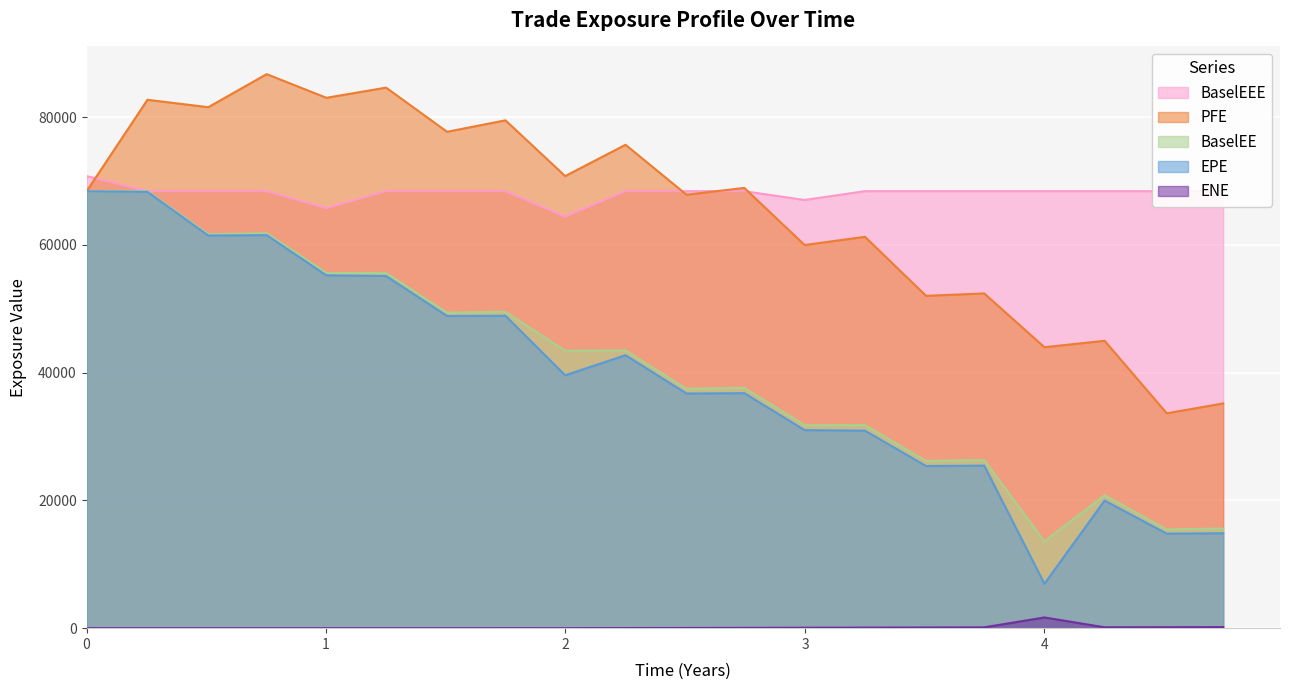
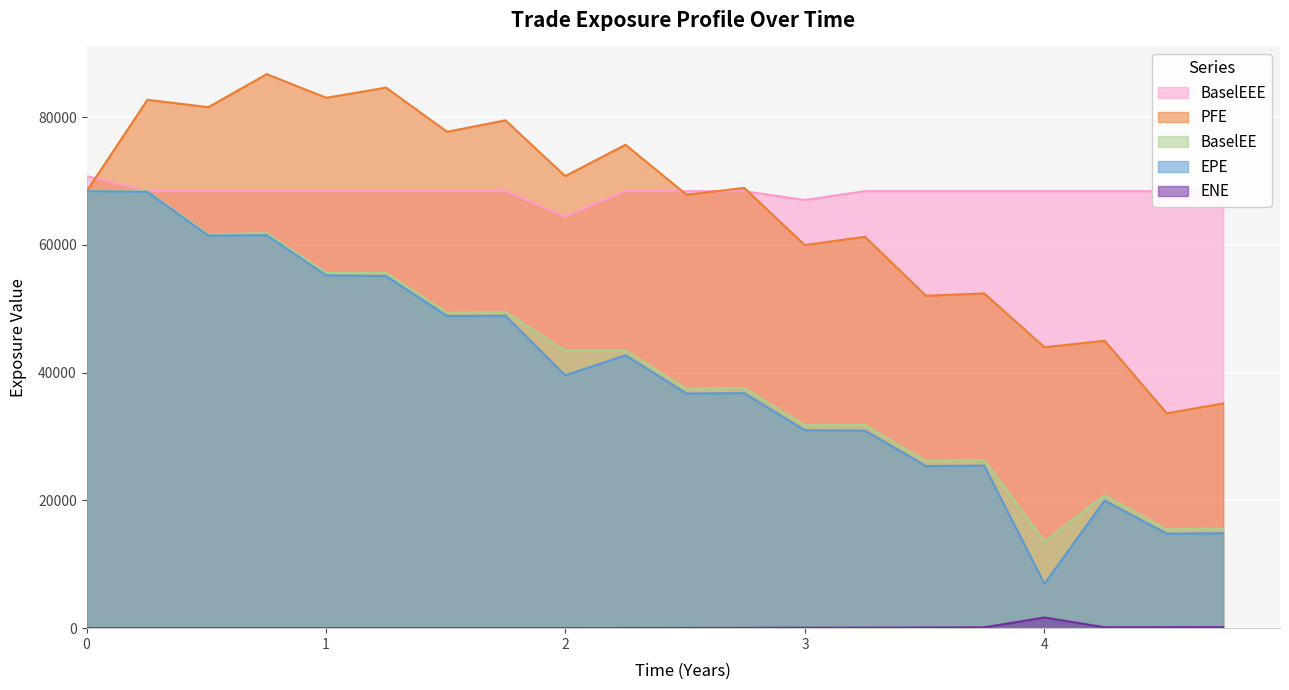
BaselEEE, 1: 66000 -> 68000
